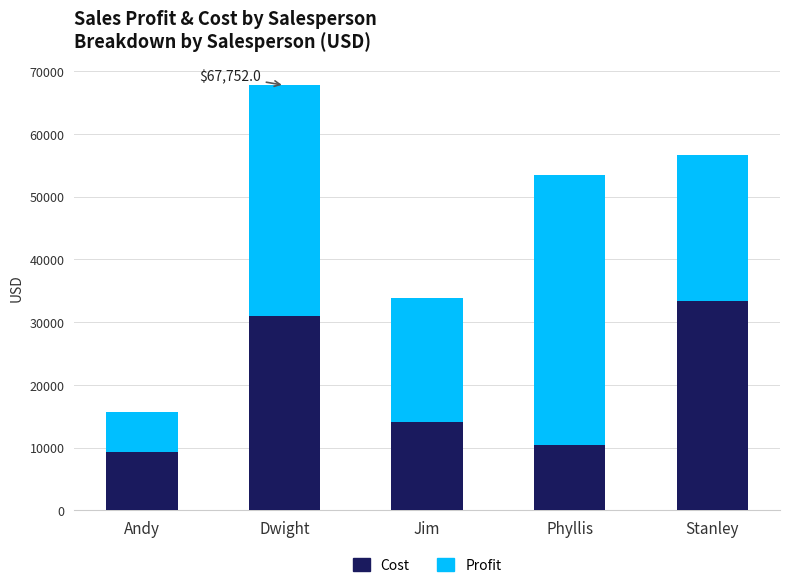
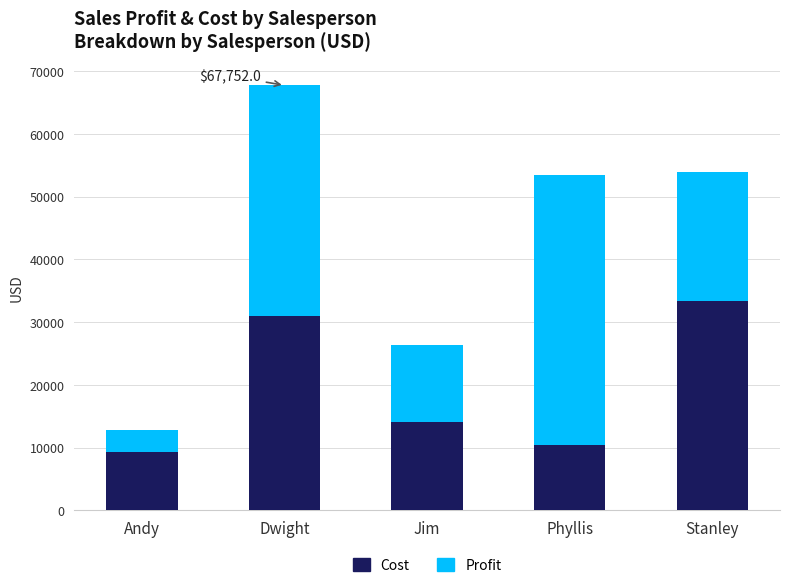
Profit, Andy: 7000 -> 4000
Profit, Jim: 20000 -> 12000
Profit, Stanley: 23000 -> 21000
